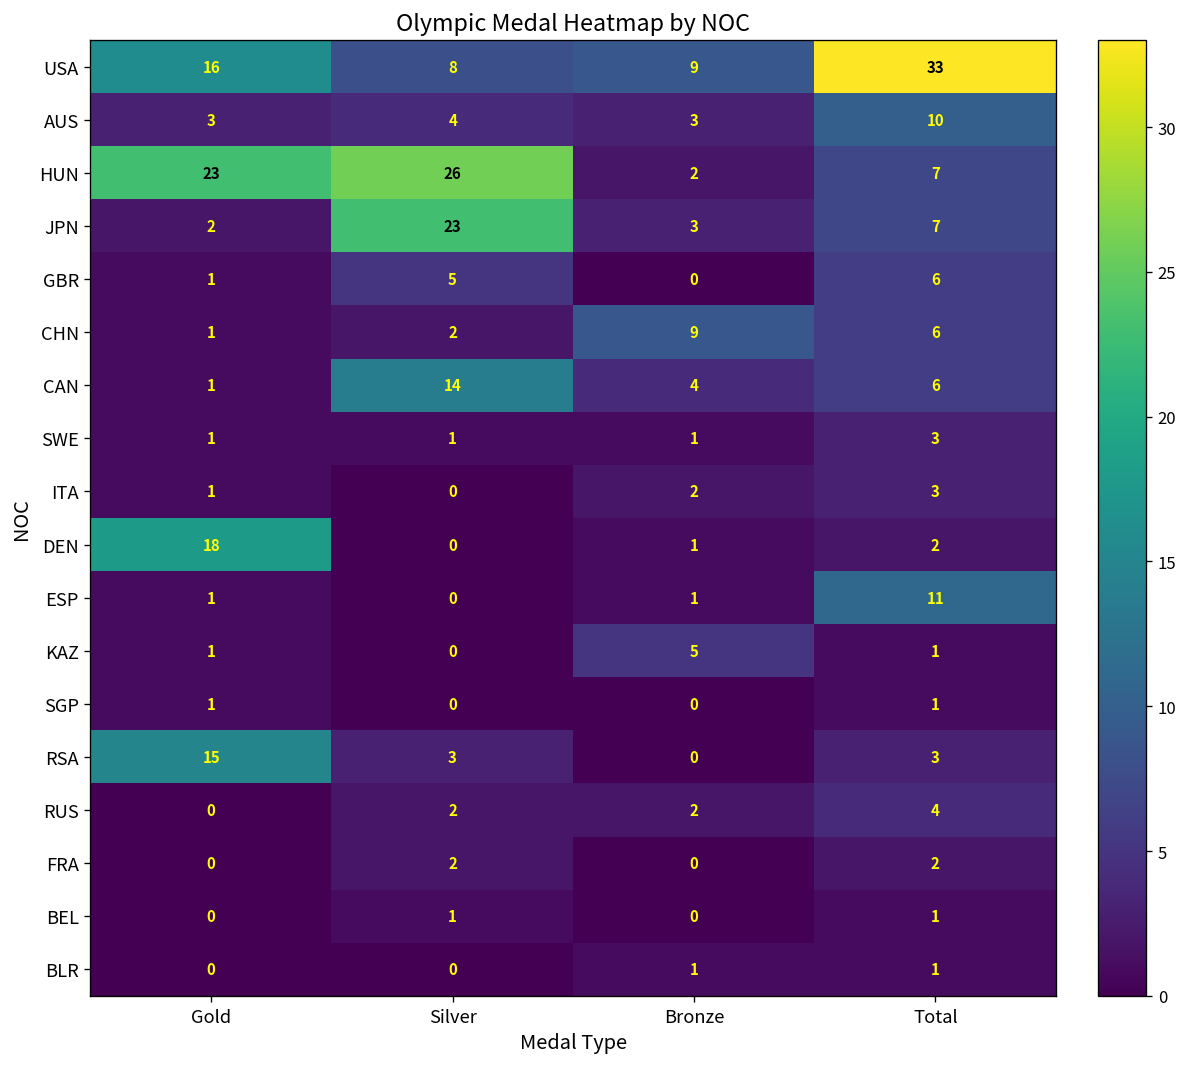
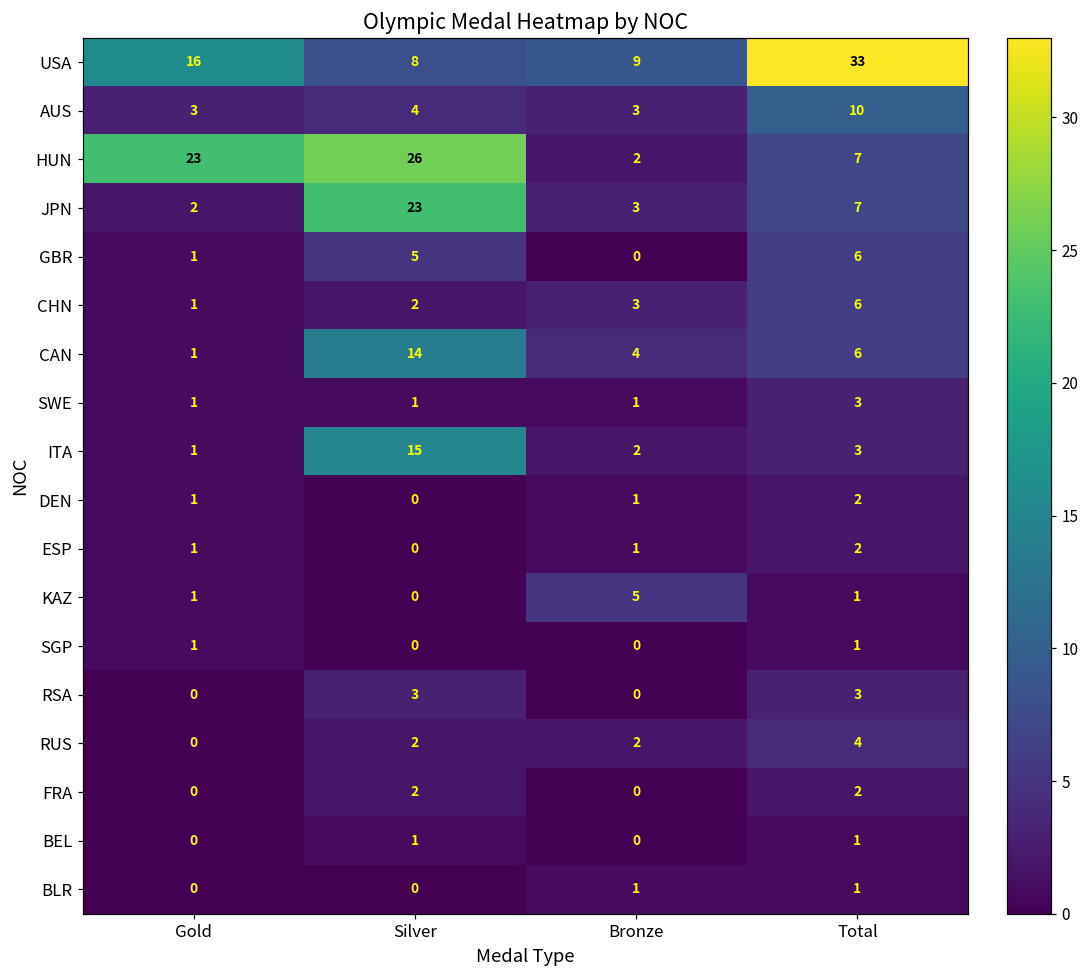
CHN, Bronze: 9 -> 3
ITA, Silver: 0 -> 15
DEN, Gold: 18 -> 1
ESP, Total: 11 -> 2
RSA, Gold: 15 -> 0
